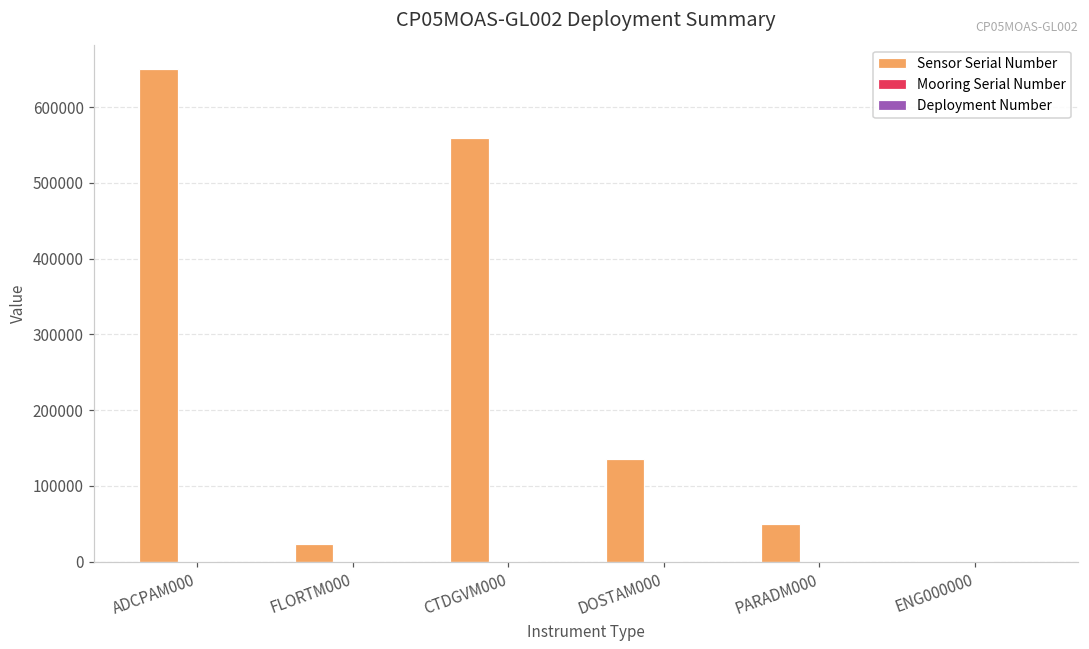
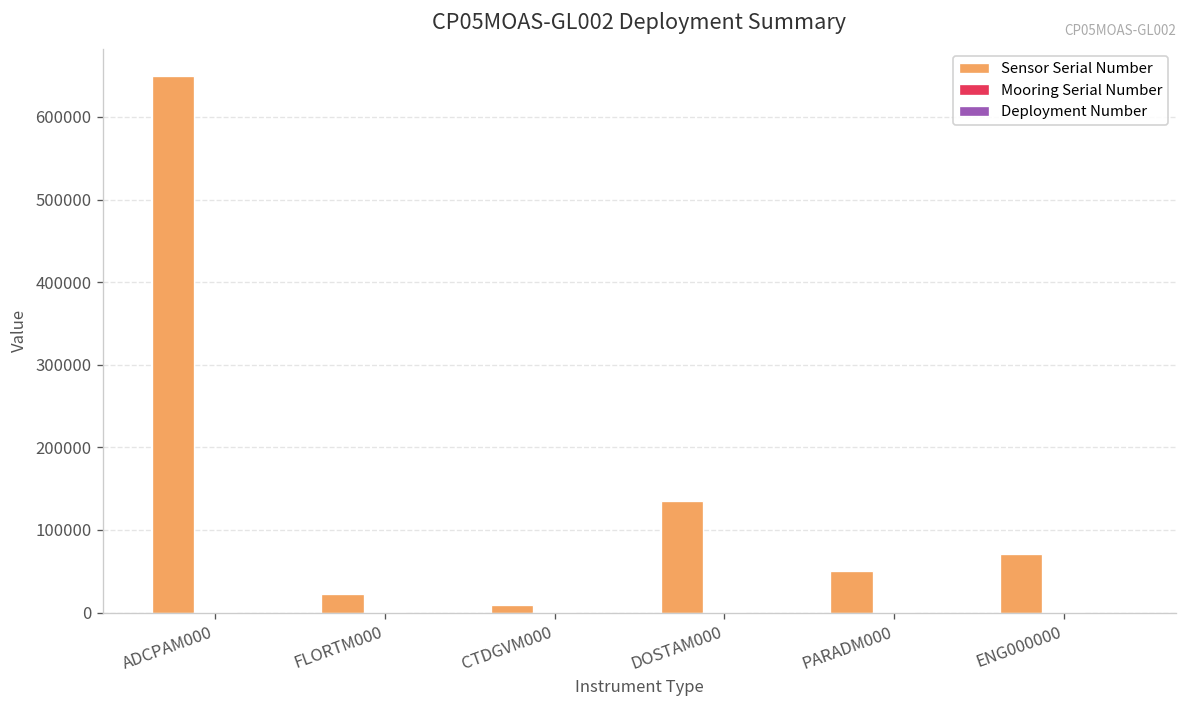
Sensor Serial Number, CTDGVM000: 560000 -> 10000
Sensor Serial Number, ENG000000: 0 -> 70000
